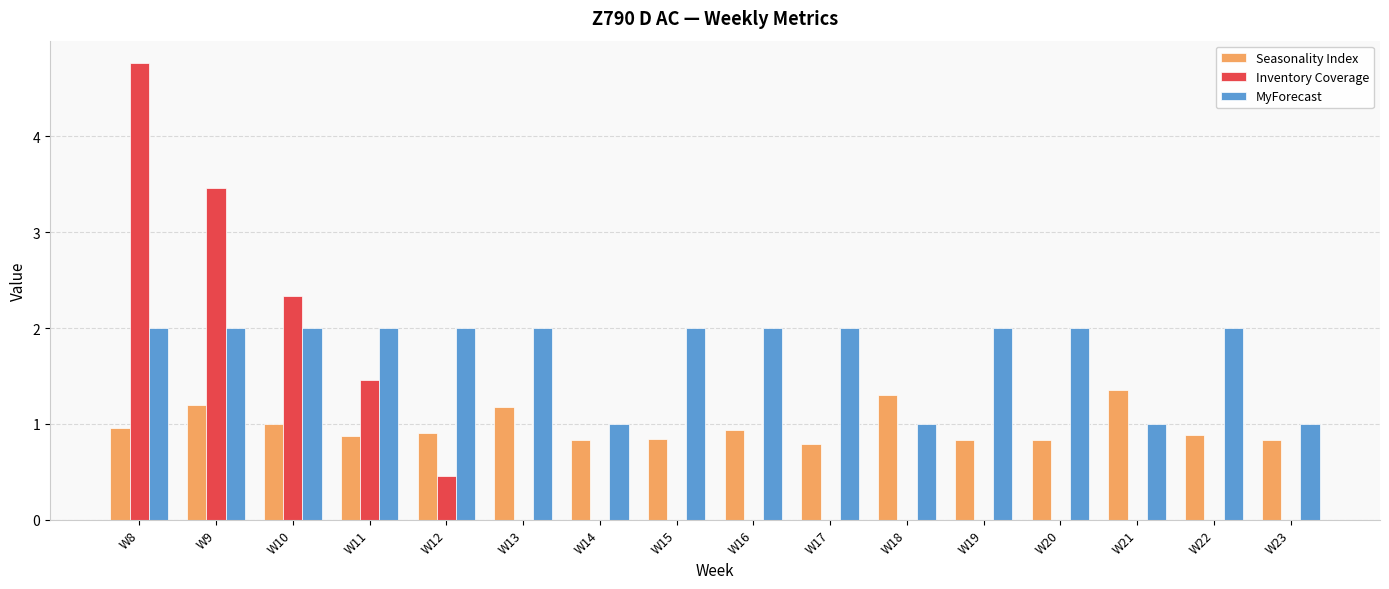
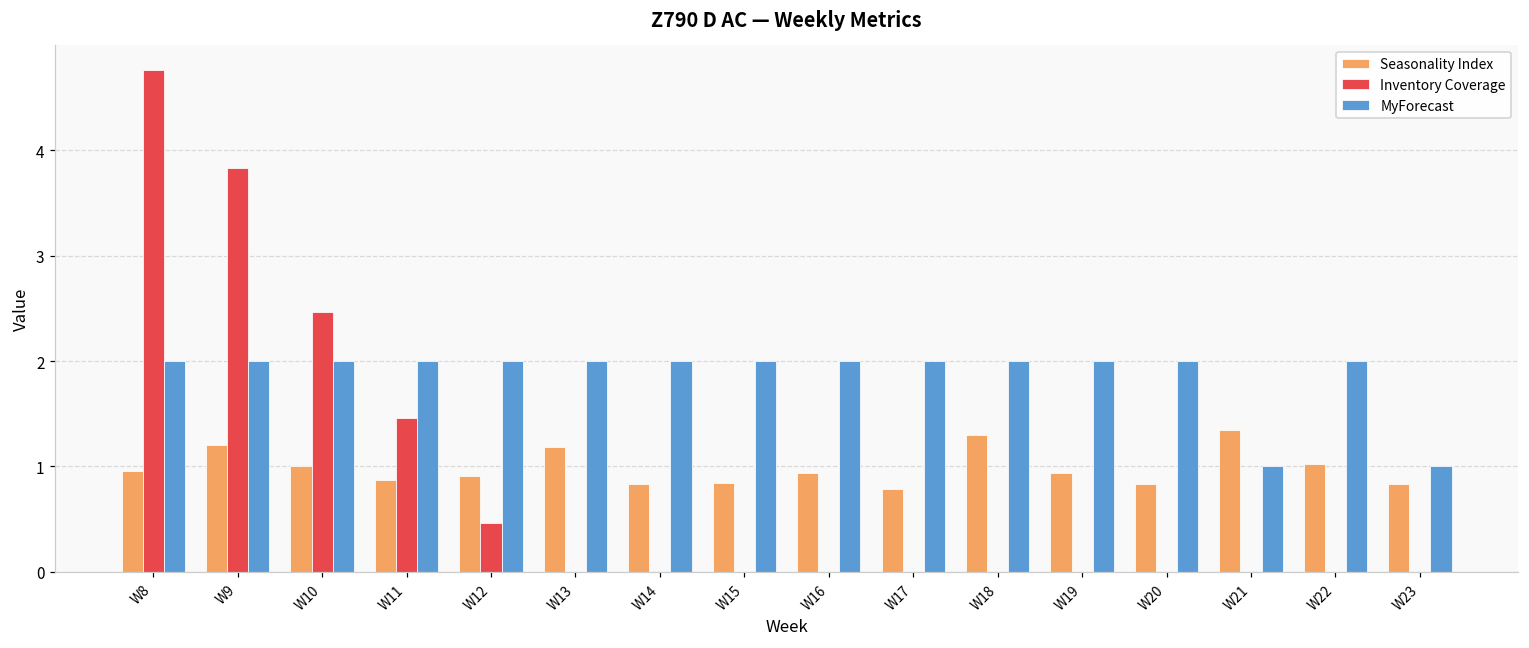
Inventory Coverage, W9: 3.5 -> 3.8
Inventory Coverage, W10: 2.3 -> 2.5
MyForecast, W14: 1 -> 2
MyForecast, W18: 1 -> 2
Seasonality Index, W19: 0.8 -> 0.9
Seasonality Index, W22: 0.9 -> 1.0
